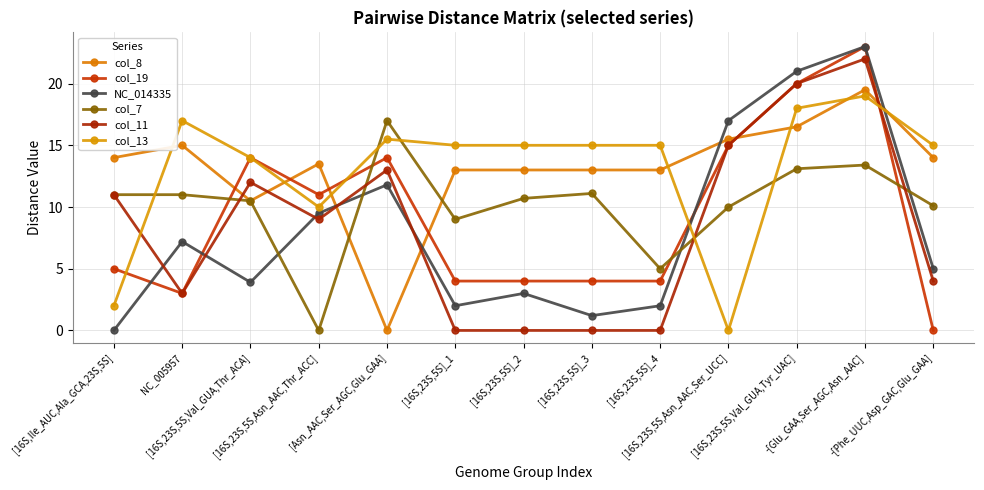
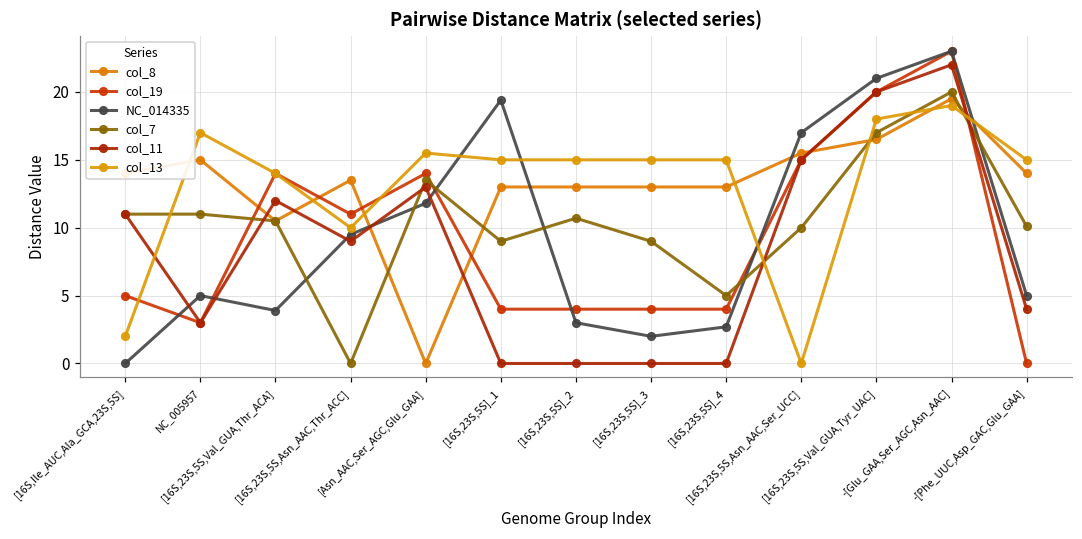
NC_014335, NC_005957: 7.2 -> 5.0
col_7, [Asn_AAC,Ser_AGC,Glu_GAA]: 17.0 -> 13.5
NC_014335, [16S,23S,5S]_1: 2.0 -> 19.4
NC_014335, [16S,23S,5S]_3: 1.2 -> 2.0
col_7, [16S,23S,5S]_3: 11.1 -> 9.0
NC_014335, [16S,23S,5S]_4: 2.0 -> 2.7
col_7, [16S,23S,5S,Val_GUA,Tyr_UAC]: 13.1 -> 17.0
col_7, -[Glu_GAA,Ser_AGC,Asn_AAC]: 13.4 -> 20.0
